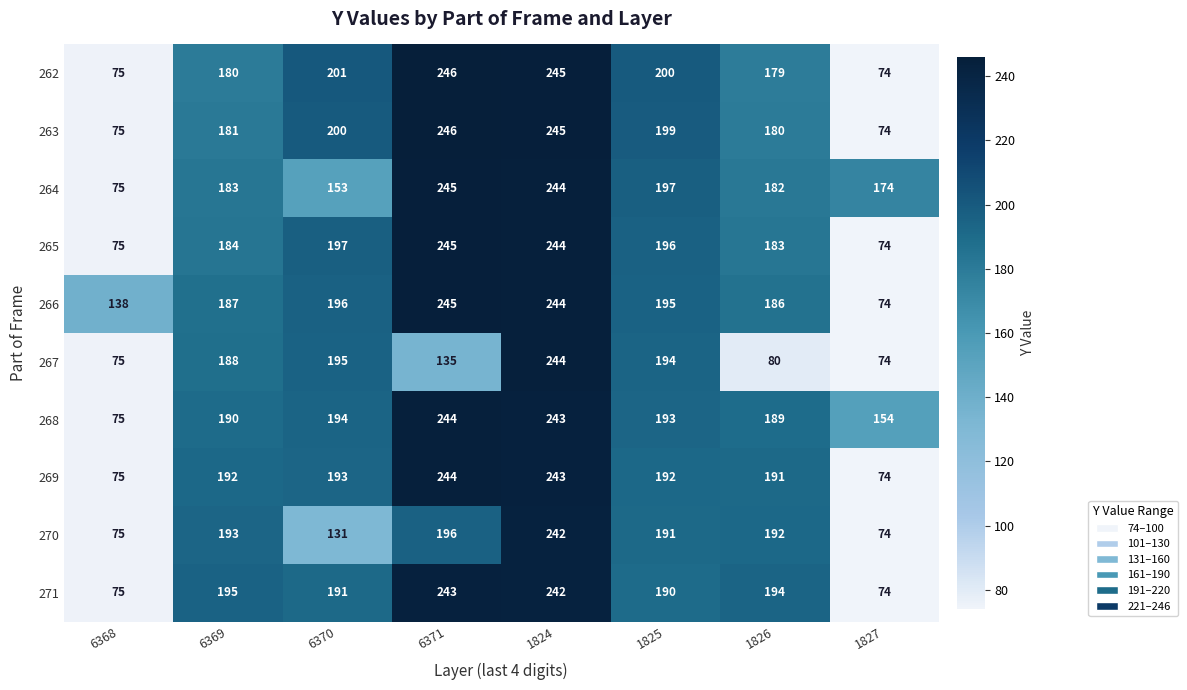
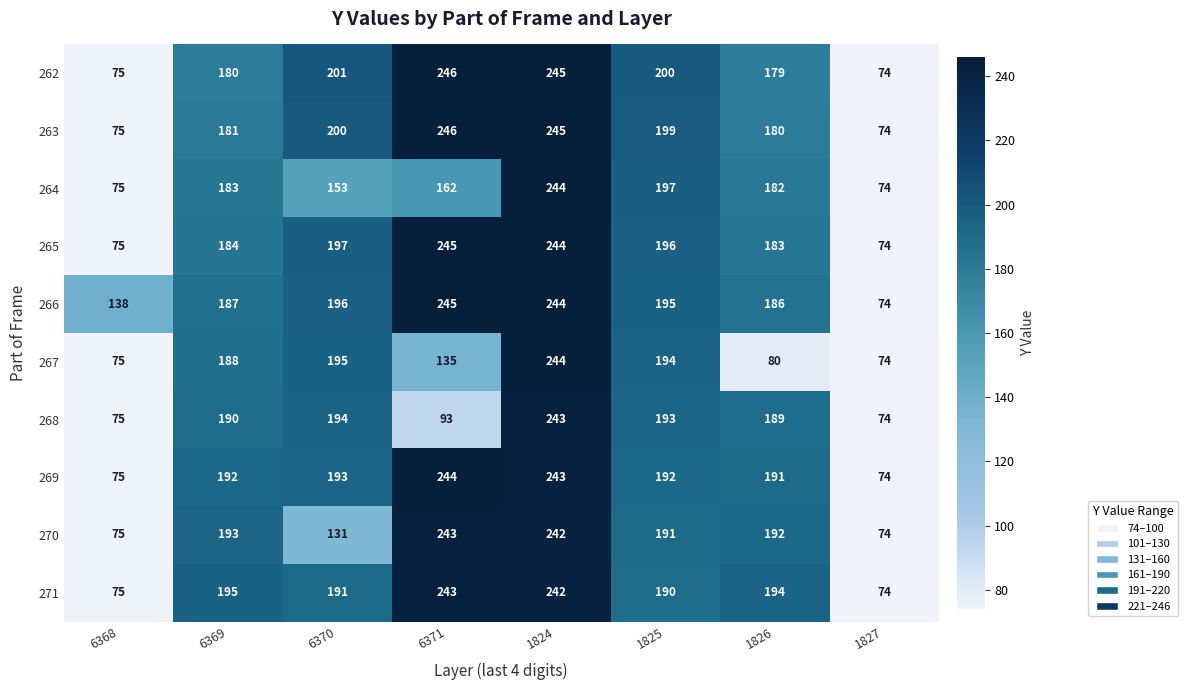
264, 6371: 245 -> 162
264, 1827: 174 -> 74
268, 6371: 244 -> 93
268, 1827: 154 -> 74
270, 6371: 196 -> 243
